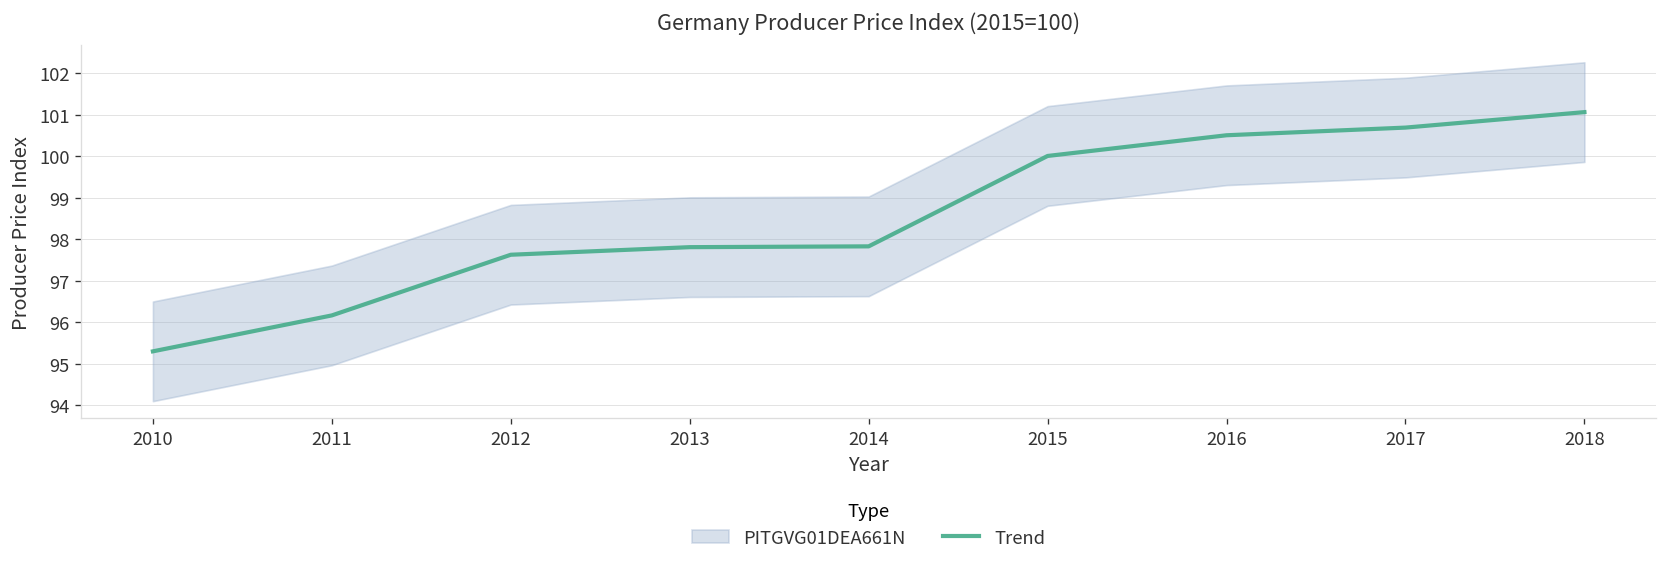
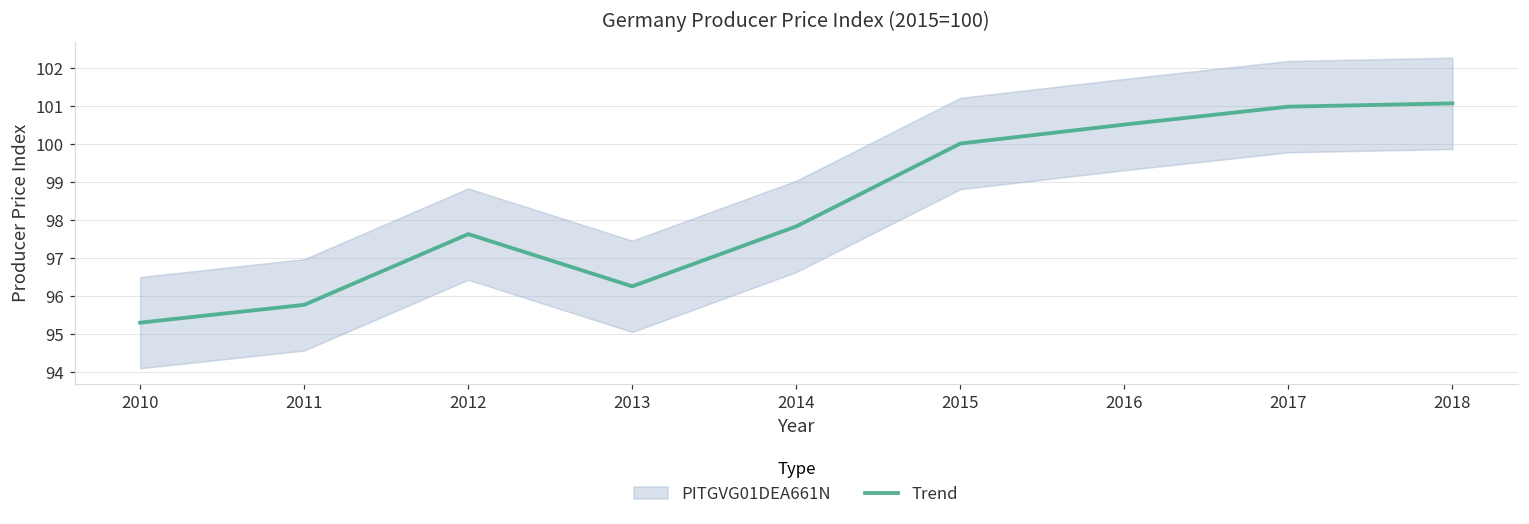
Trend, 2011: 96.2 -> 95.8
Trend, 2013: 97.8 -> 96.3
Trend, 2017: 100.7 -> 101.0
